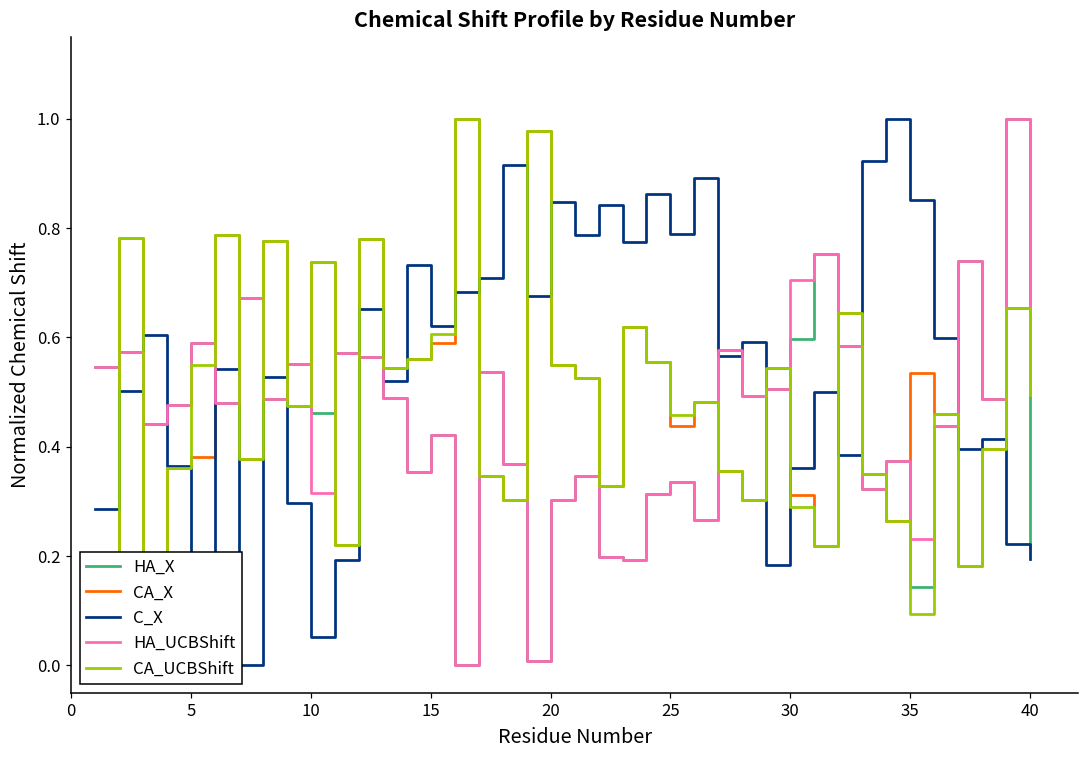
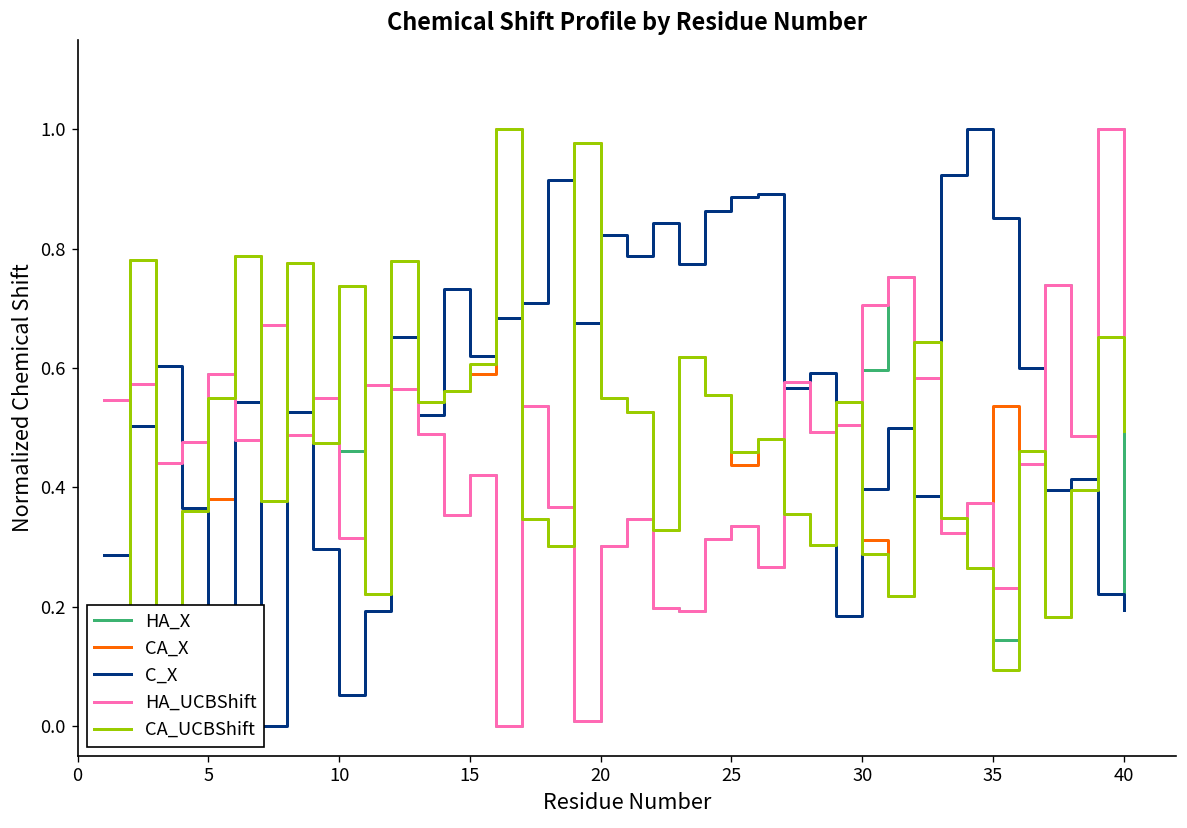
C_X, 20: 0.85 -> 0.82
C_X, 25: 0.79 -> 0.89
C_X, 30: 0.36 -> 0.40
